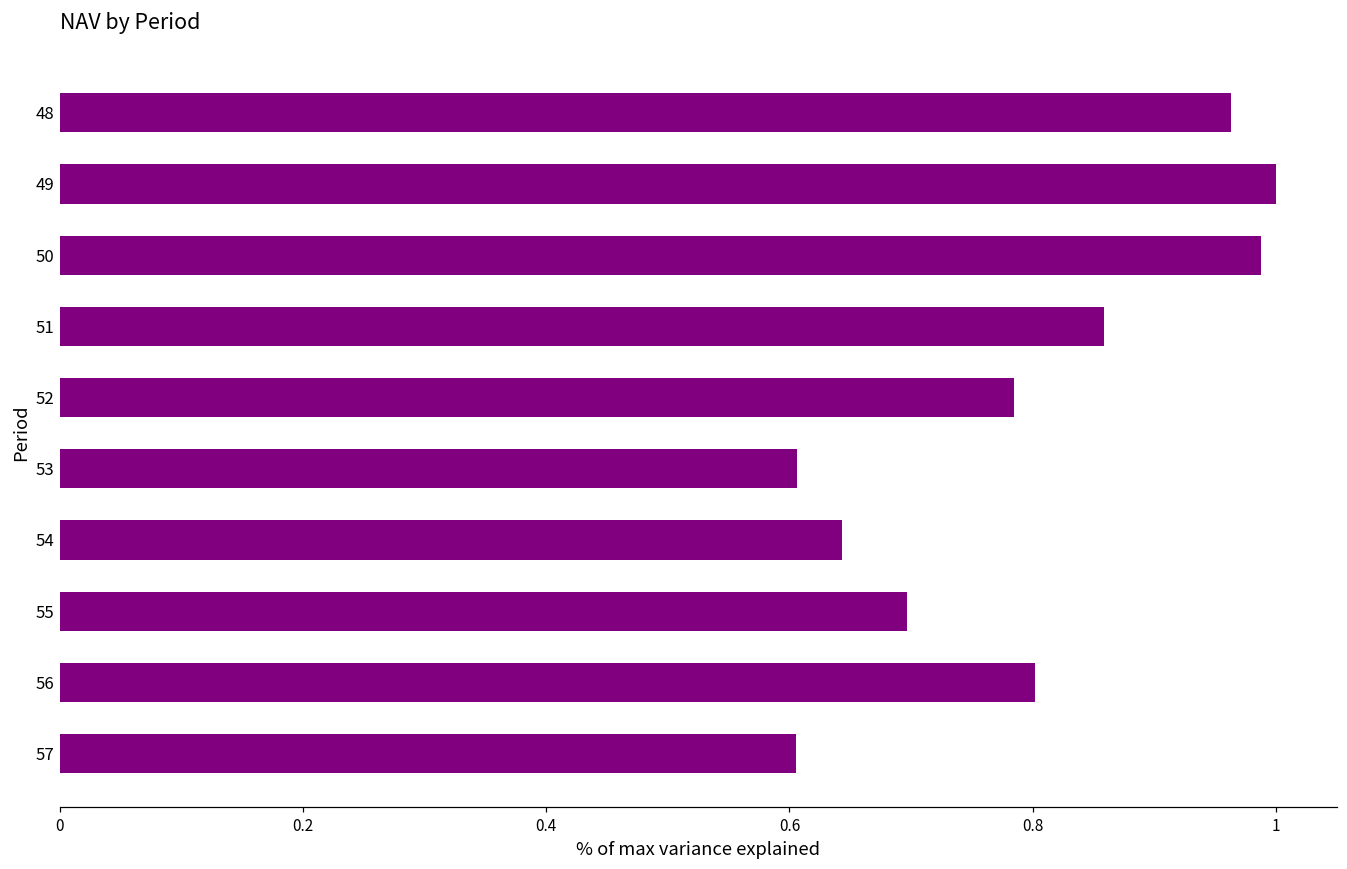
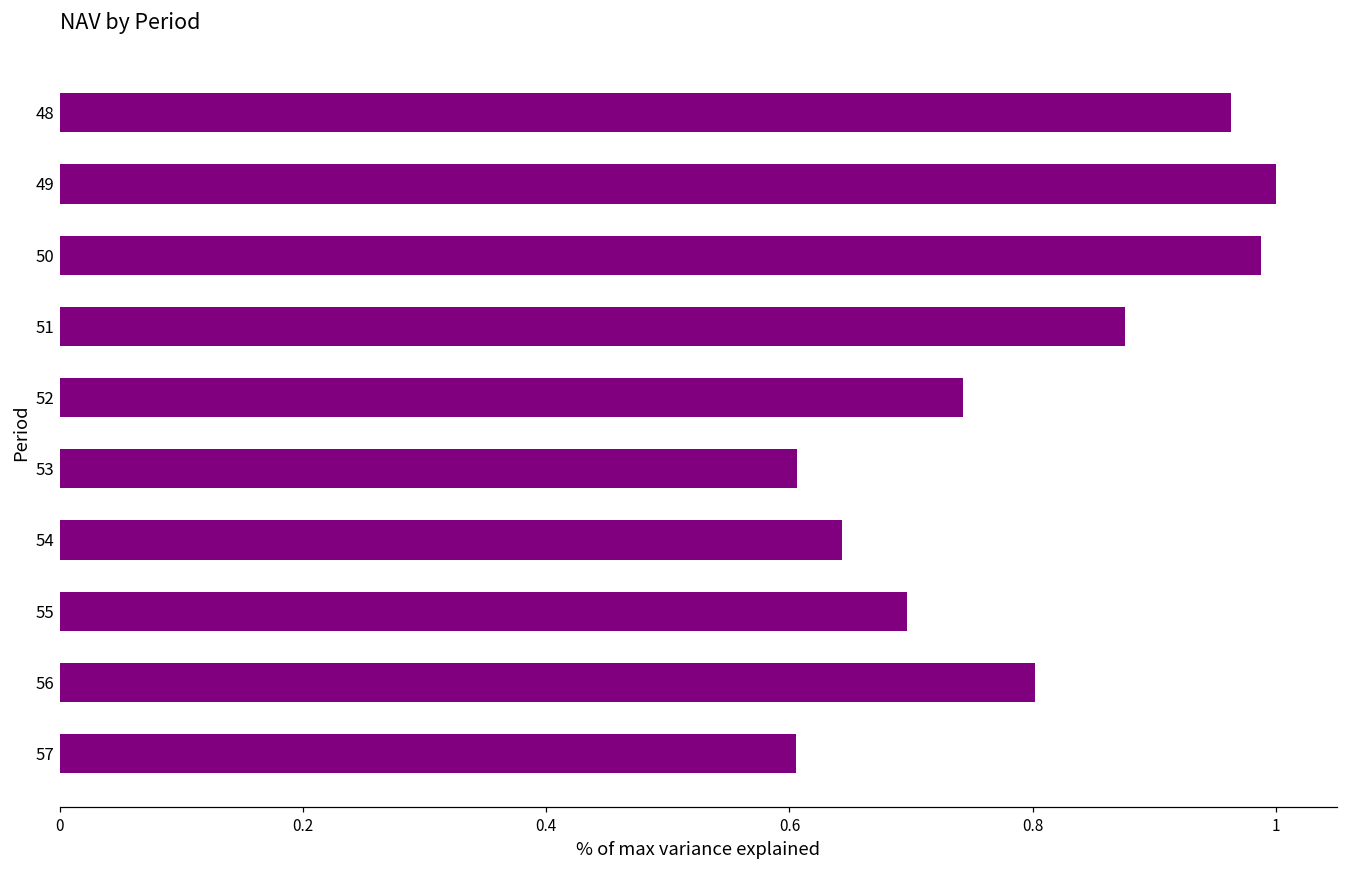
51: 0.859 -> 0.876
52: 0.785 -> 0.743
